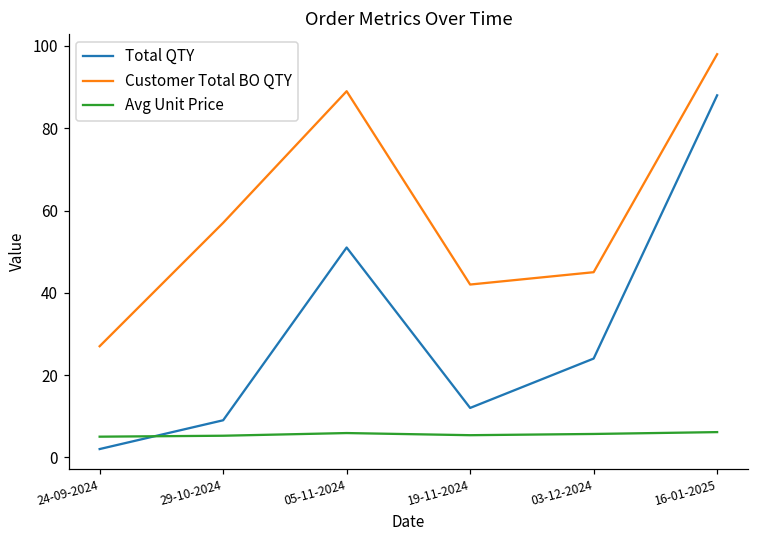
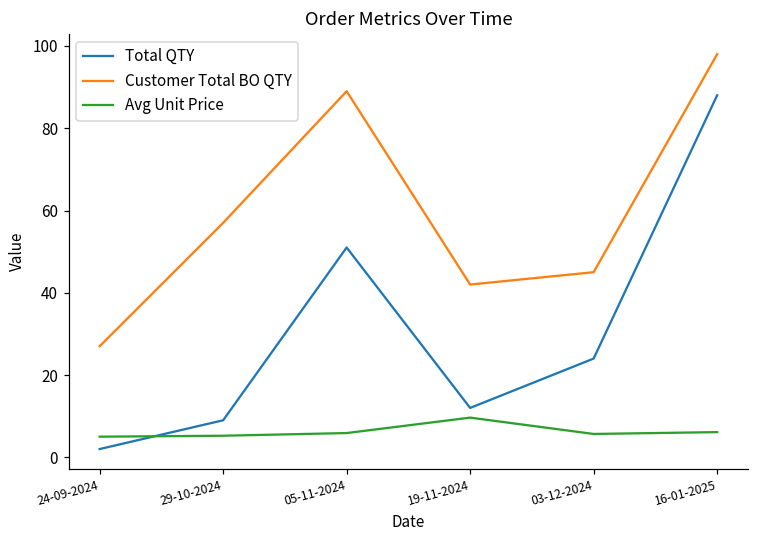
Avg Unit Price, 19-11-2024: 5 -> 10
